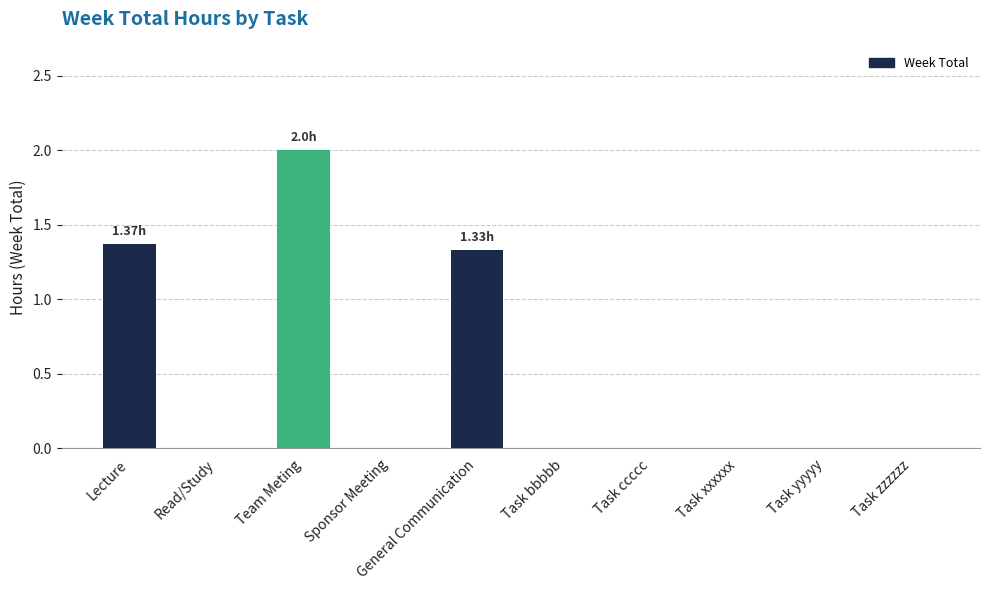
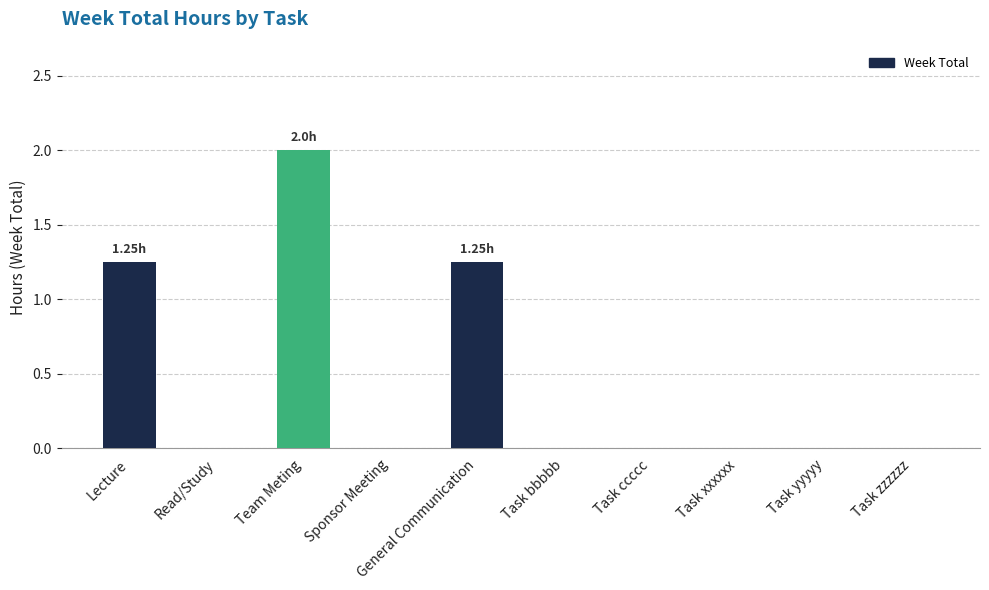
Lecture: 1.37h -> 1.25h
General Communication: 1.33h -> 1.25h
